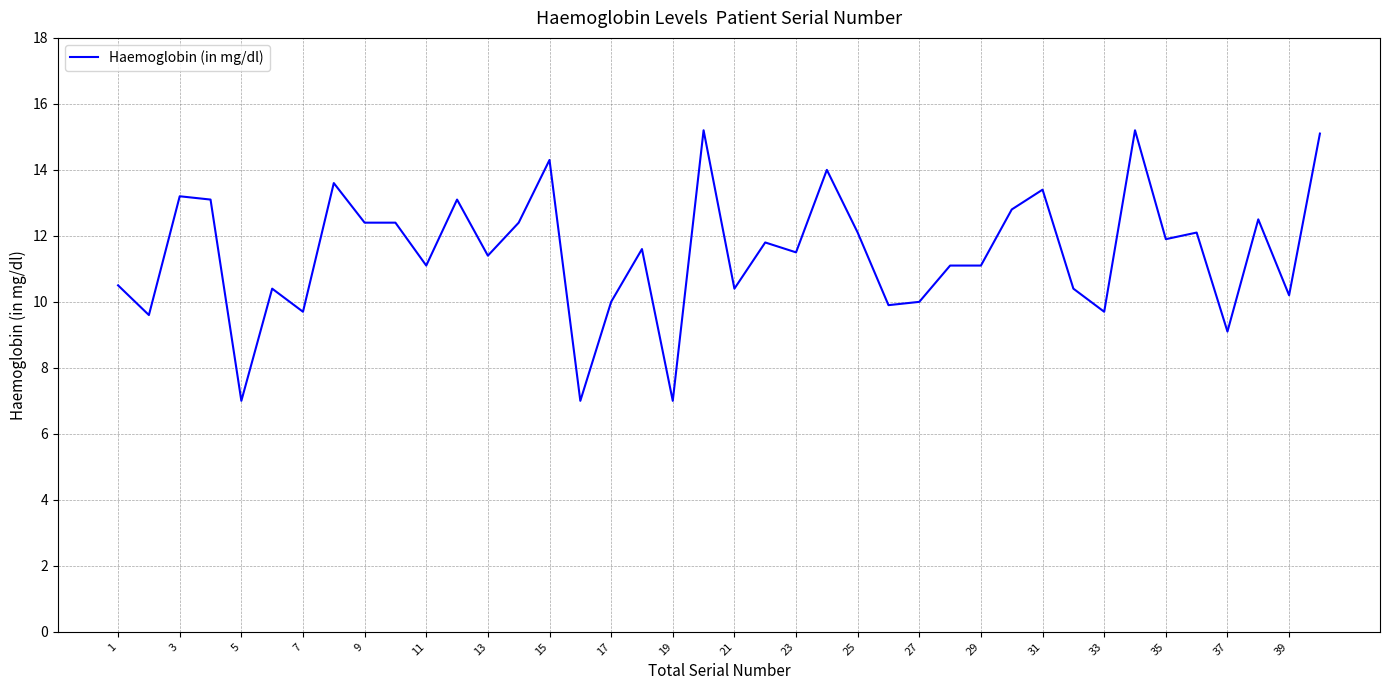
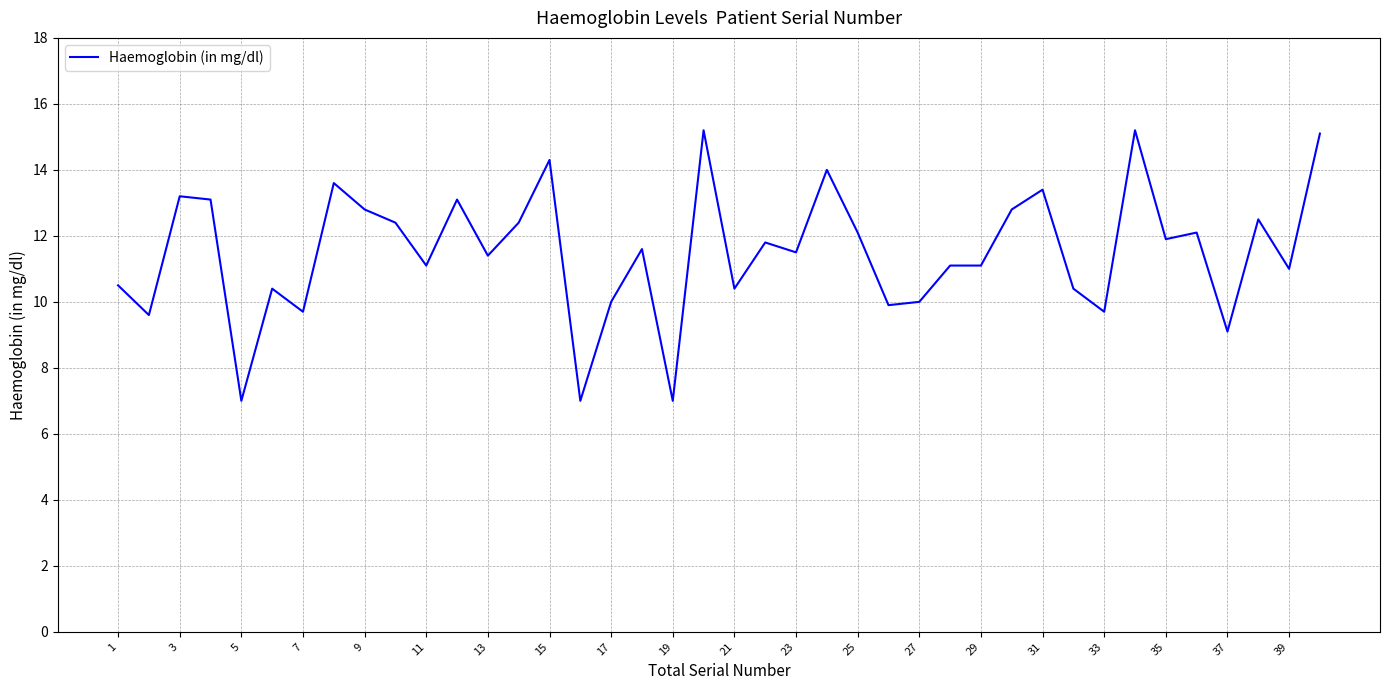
9: 12.4 -> 12.8
39: 10.2 -> 11.0
